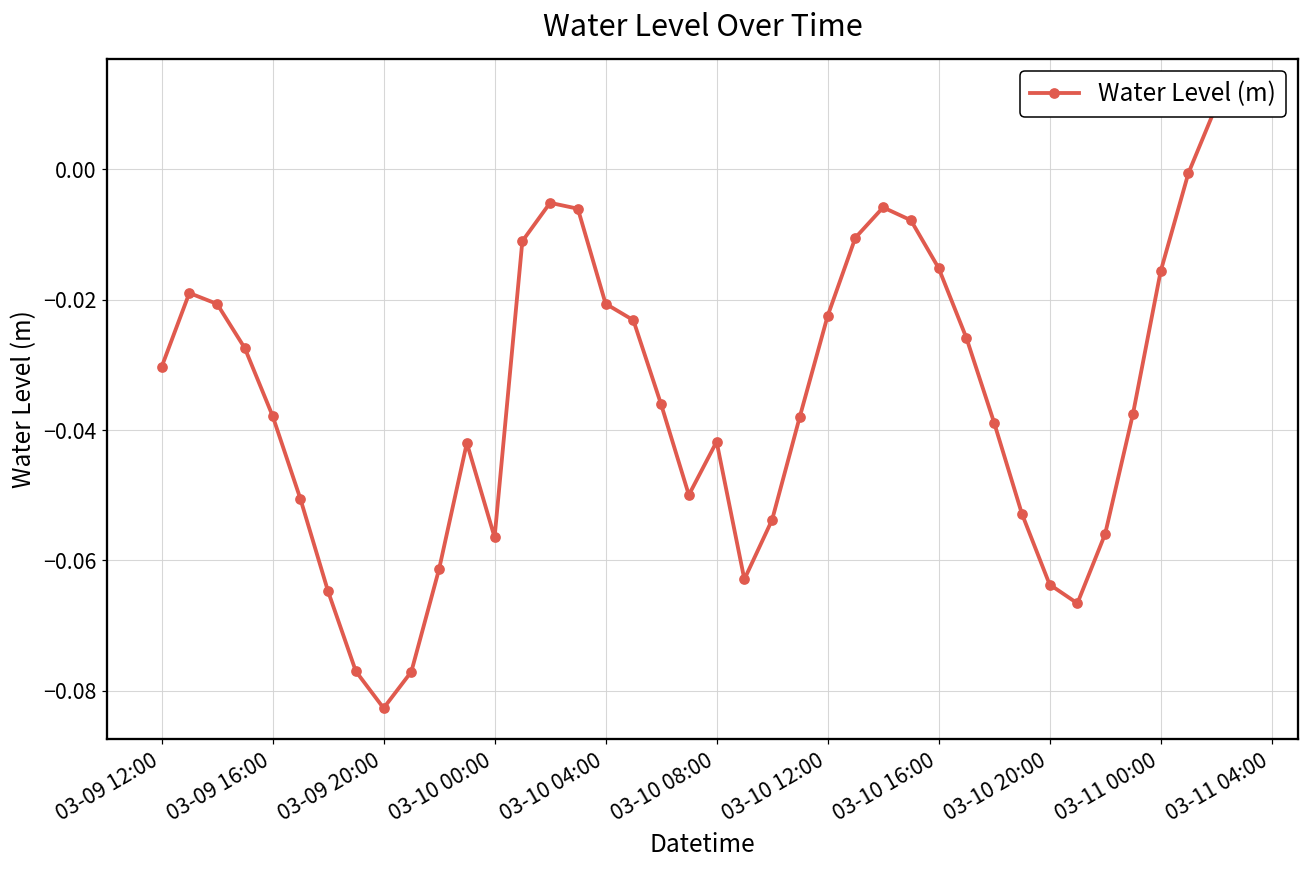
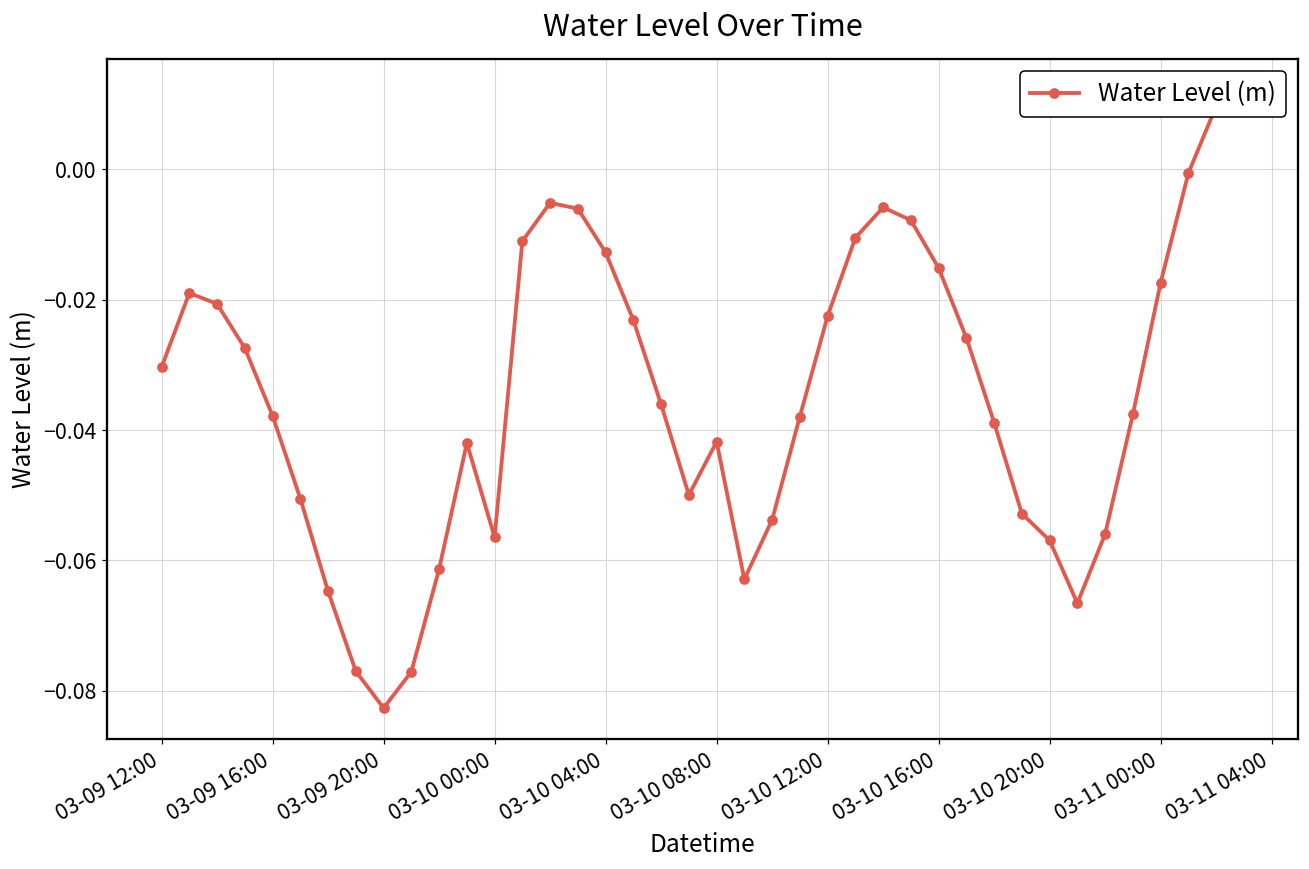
03-10 04:00: -0.021 -> -0.013
03-10 20:00: -0.064 -> -0.057
03-11 00:00: -0.016 -> -0.017
